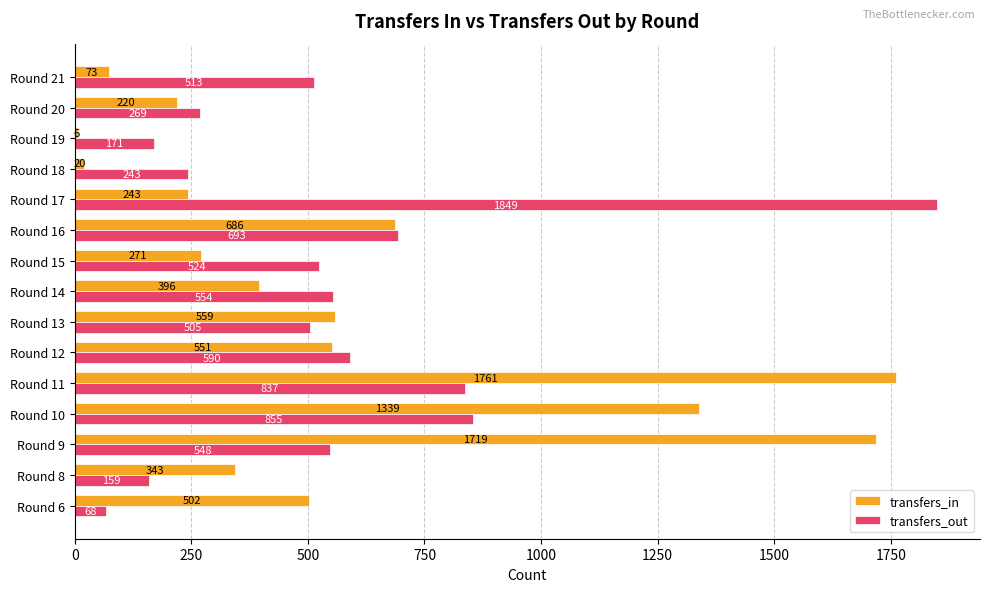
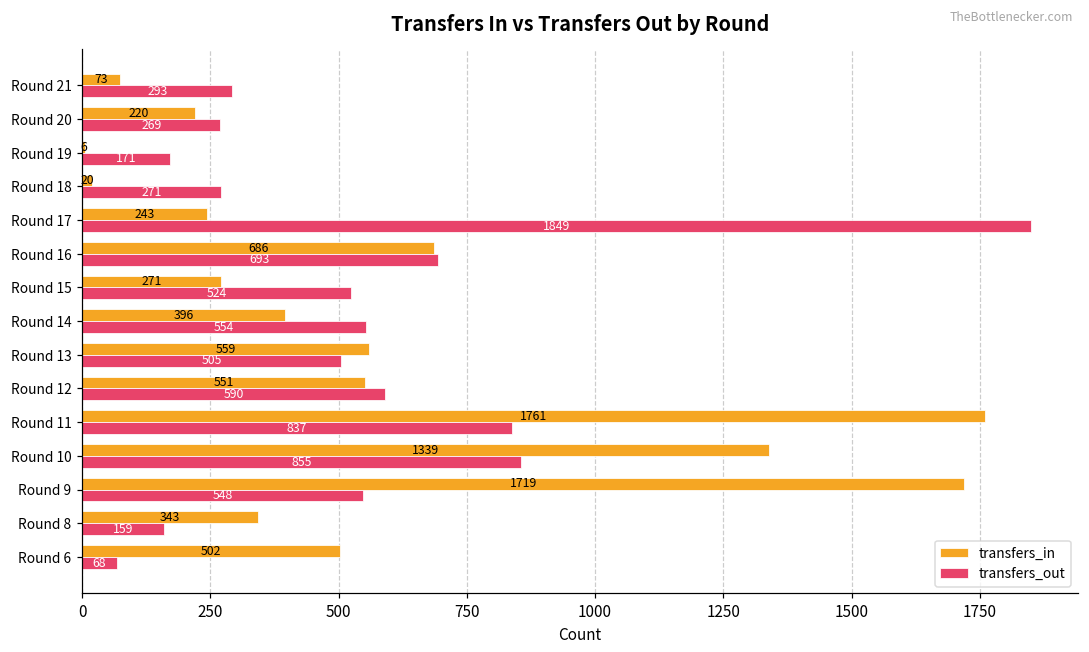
transfers_out, Round 21: 513 -> 293
transfers_out, Round 18: 243 -> 271
